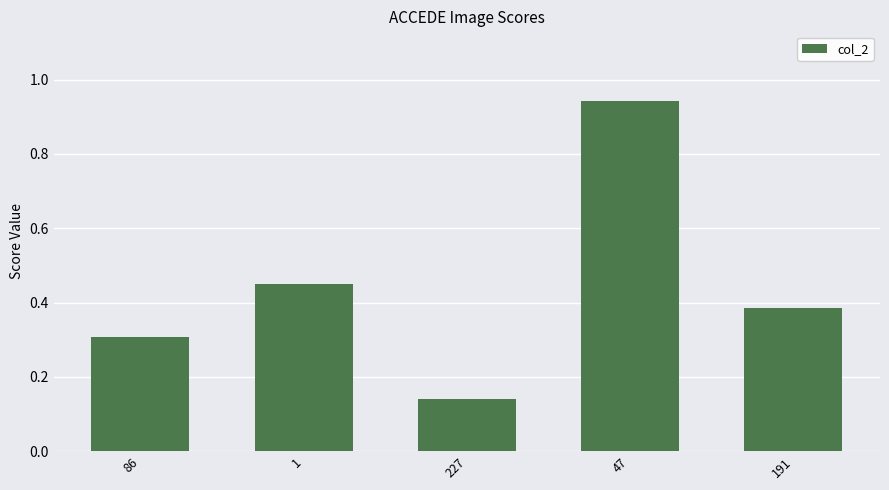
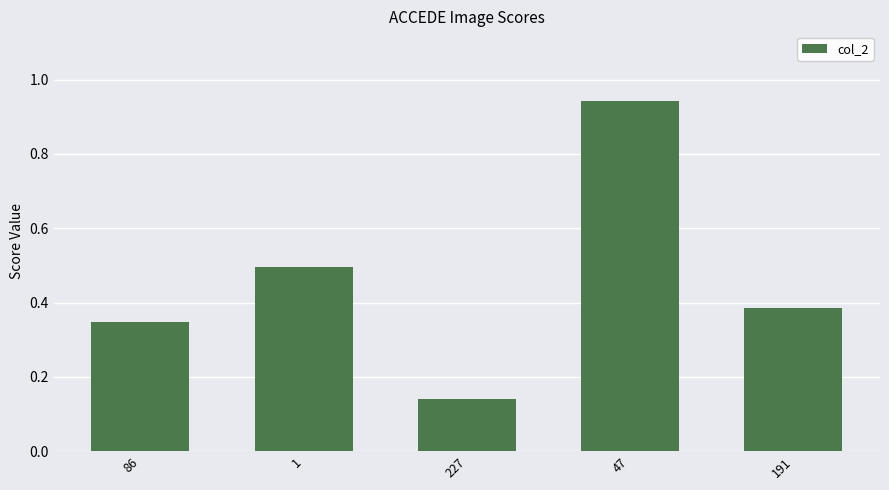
86: 0.31 -> 0.35
1: 0.45 -> 0.49
